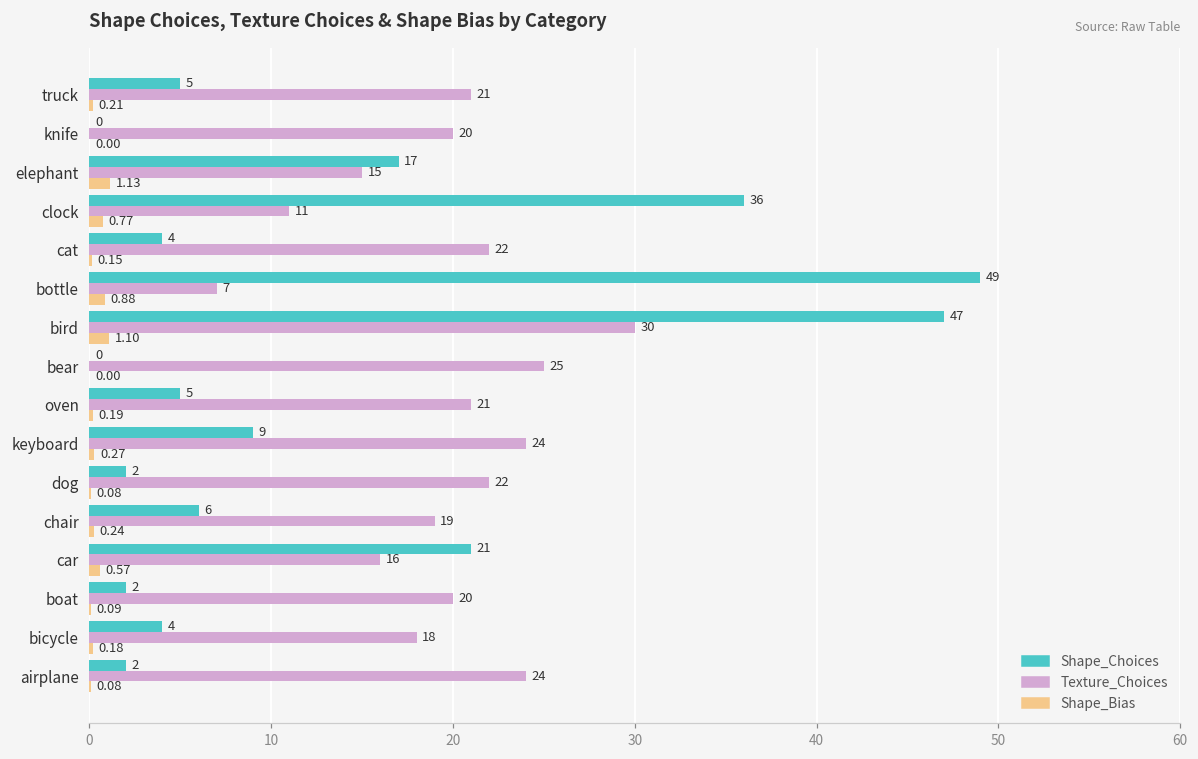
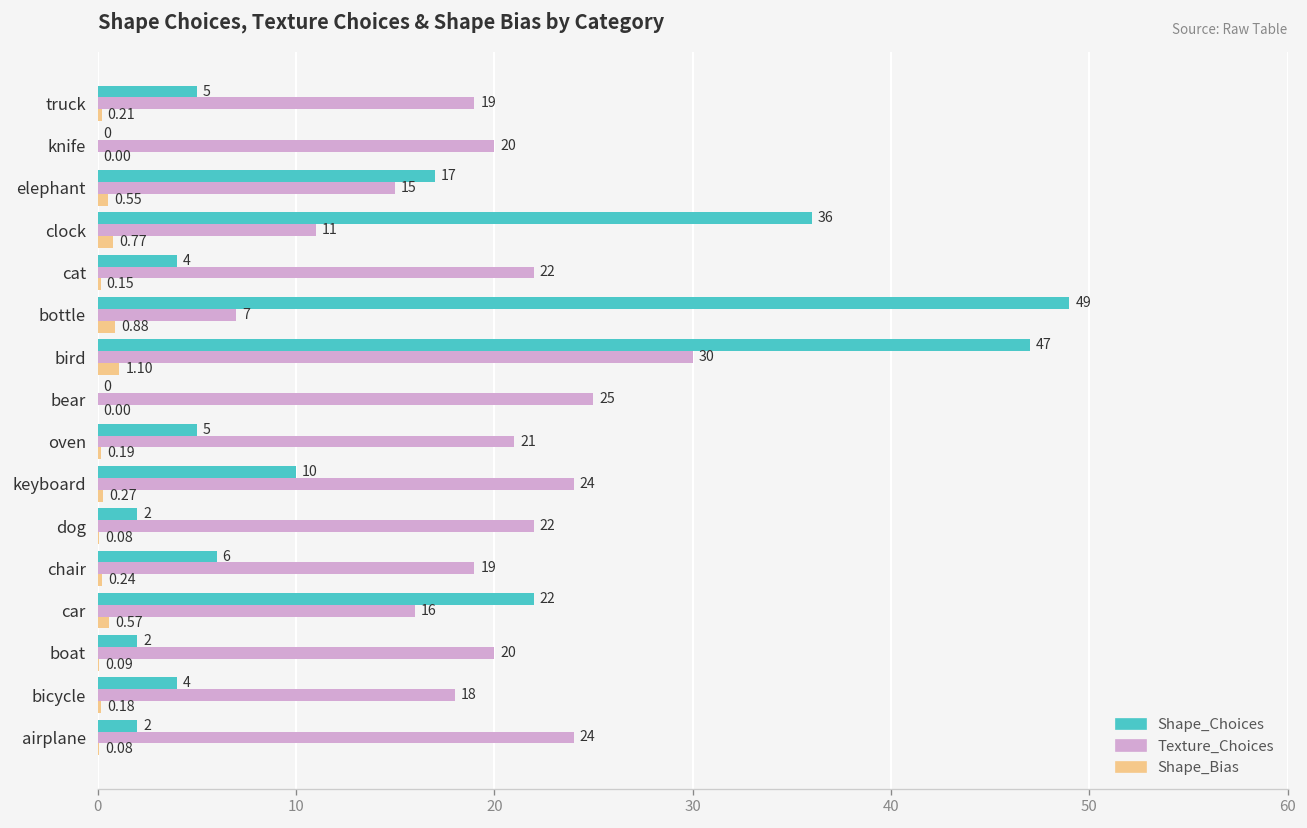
Texture_Choices, truck: 21 -> 19
Shape_Bias, elephant: 1.13 -> 0.55
Shape_Choices, keyboard: 9 -> 10
Shape_Choices, car: 21 -> 22
